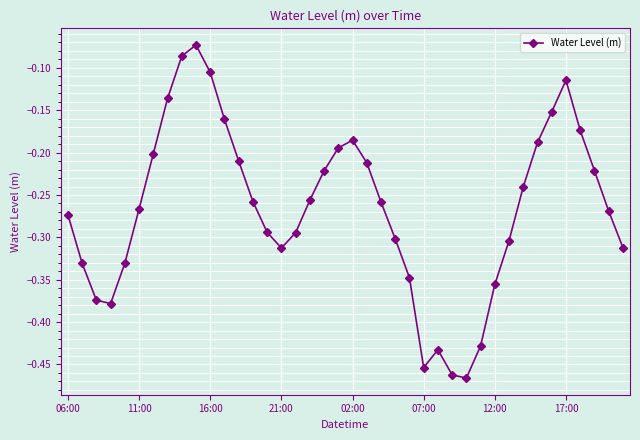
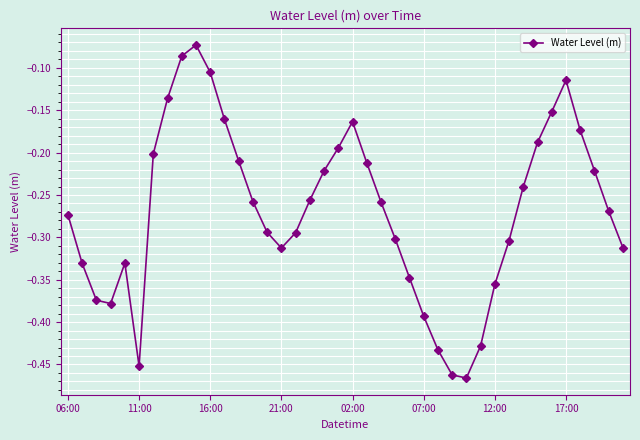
11:00: -0.27 -> -0.45
02:00: -0.19 -> -0.16
07:00: -0.45 -> -0.39
